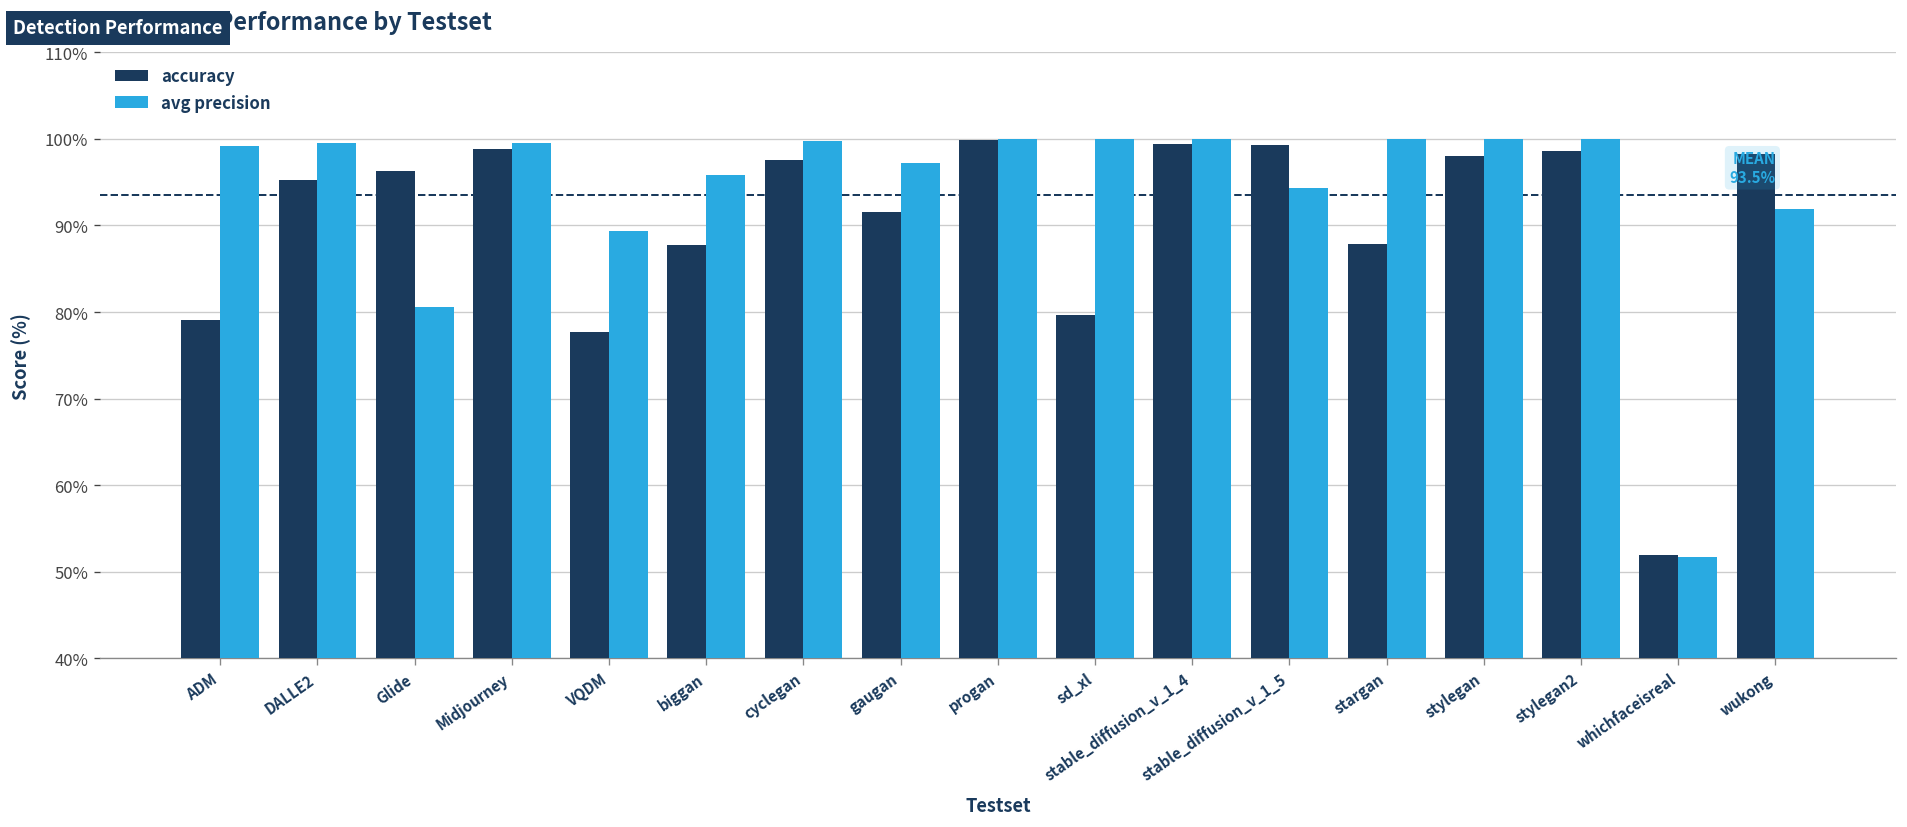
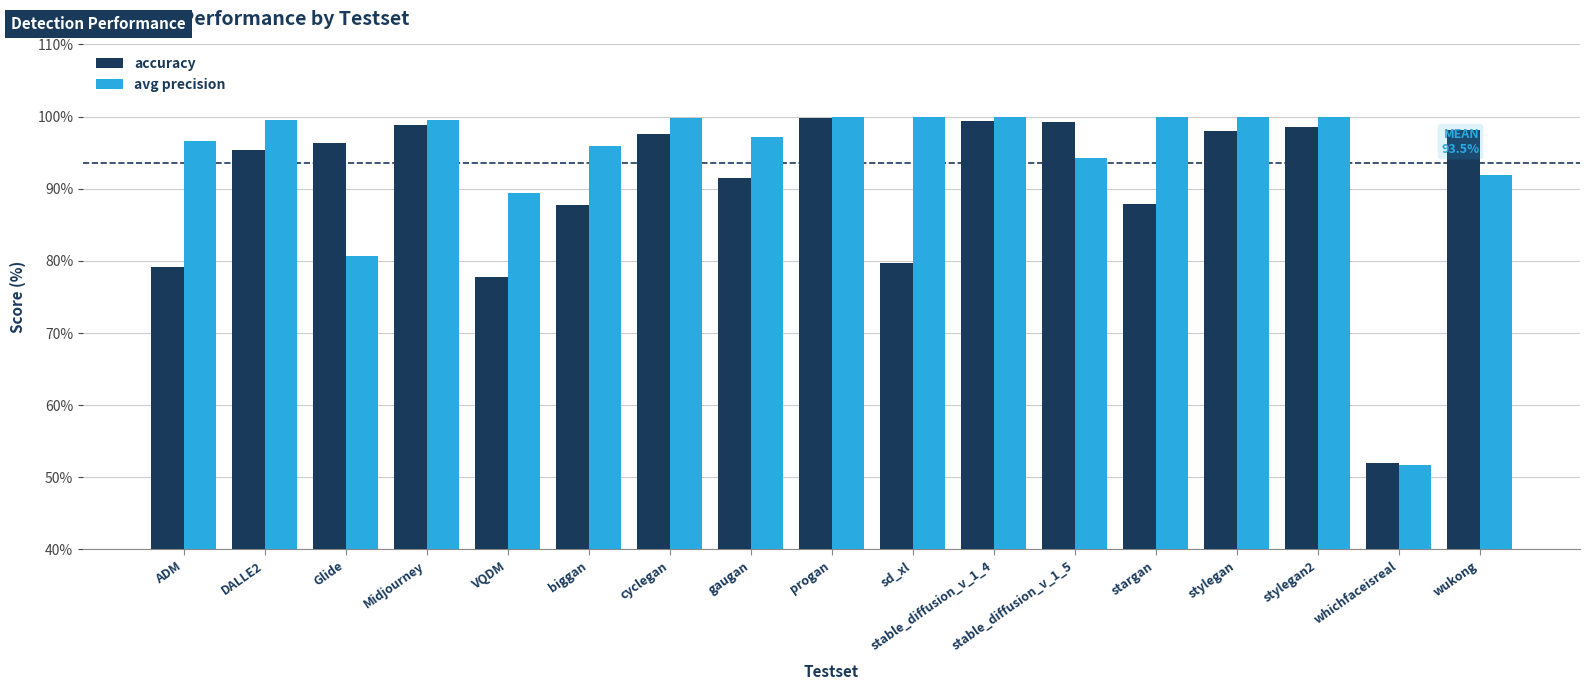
avg precision, ADM: 99% -> 97%
